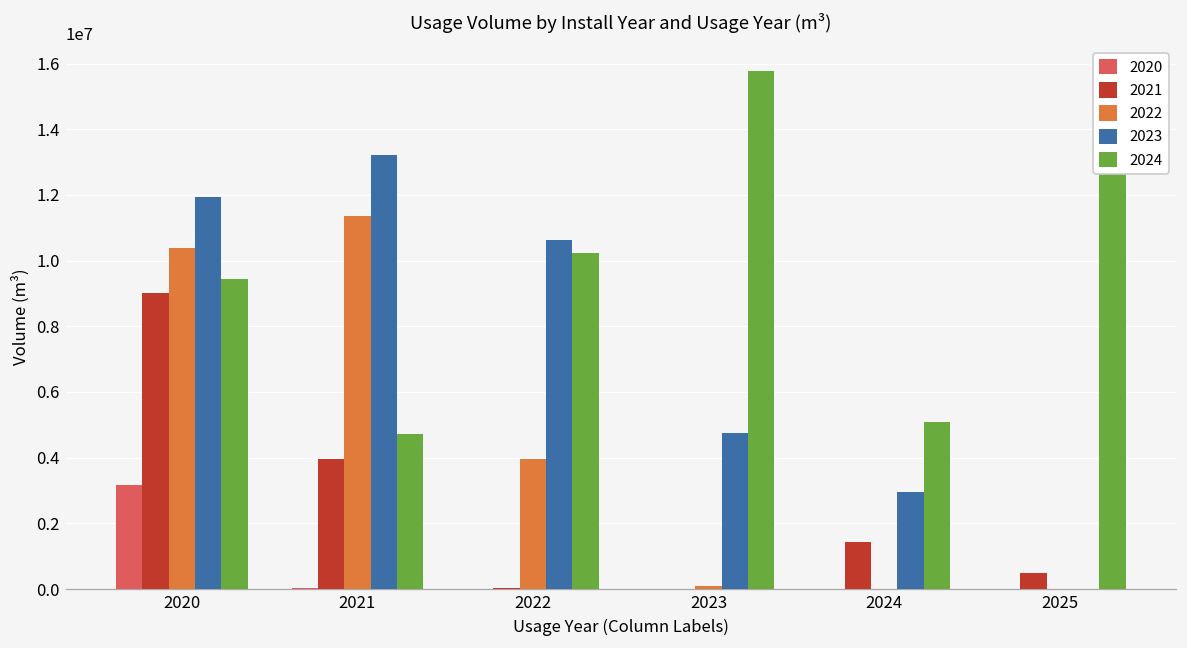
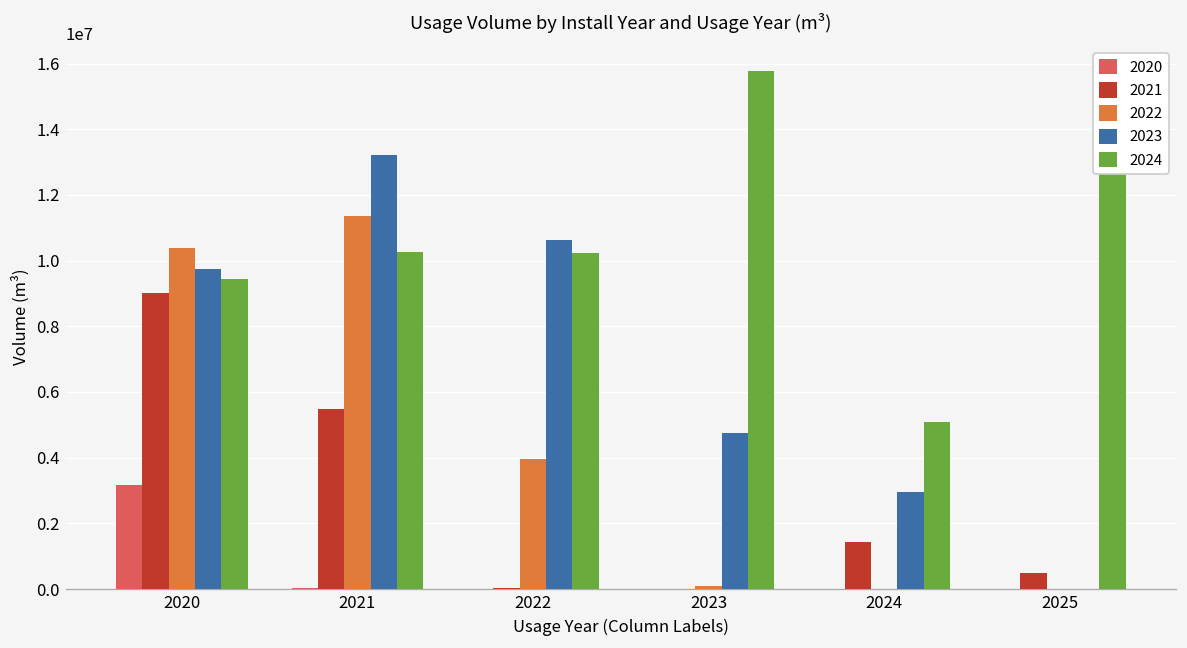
2023, 2020: 11900000 -> 9700000
2021, 2021: 4000000 -> 5500000
2024, 2021: 4700000 -> 10300000
